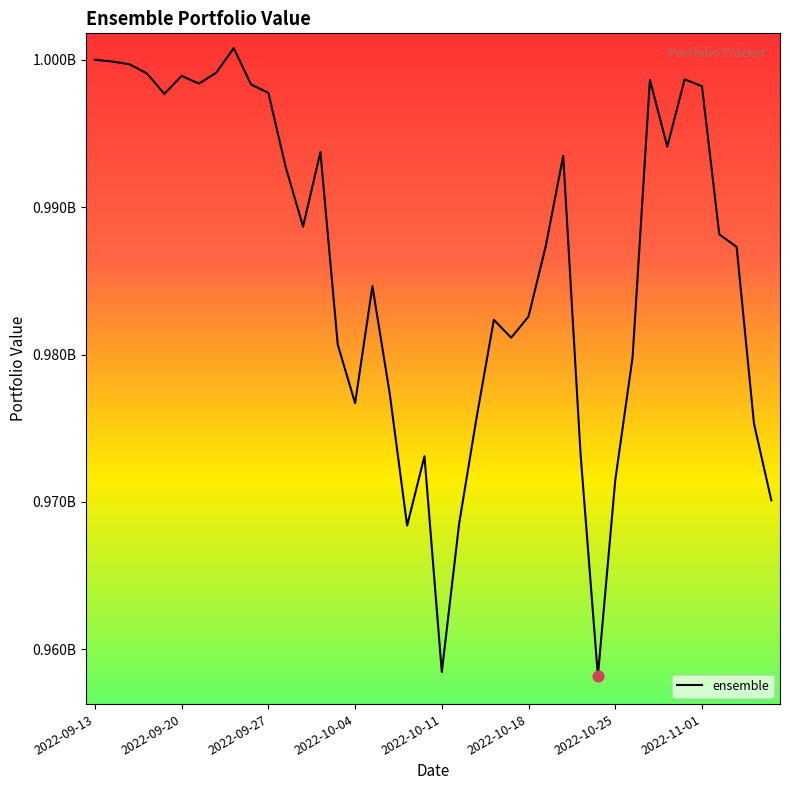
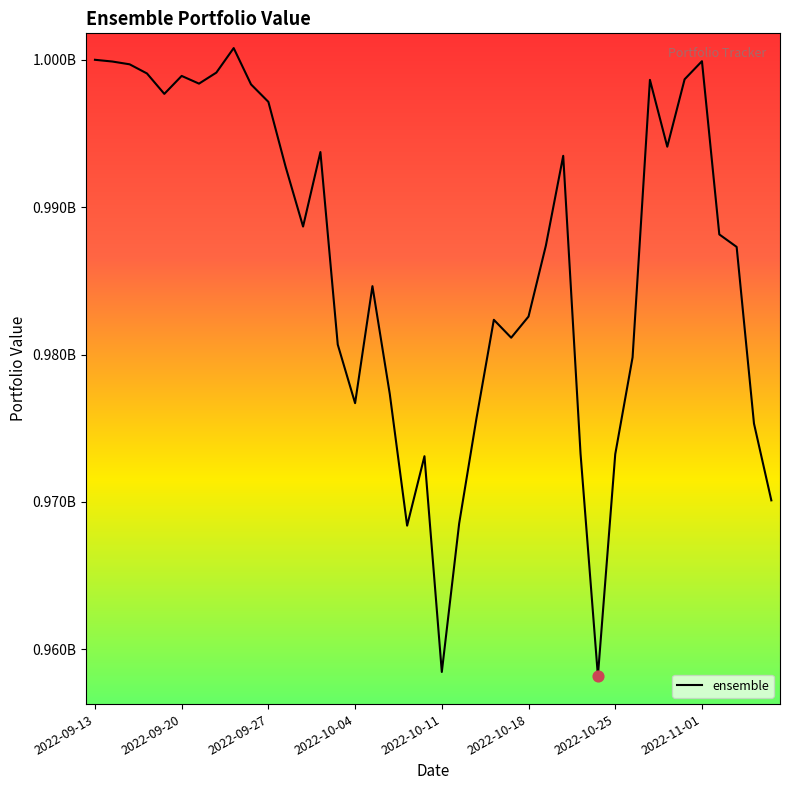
ensemble, 2022-09-27: 997800000 -> 997100000
ensemble, 2022-10-25: 971500000 -> 973200000
ensemble, 2022-11-01: 998200000 -> 999900000
